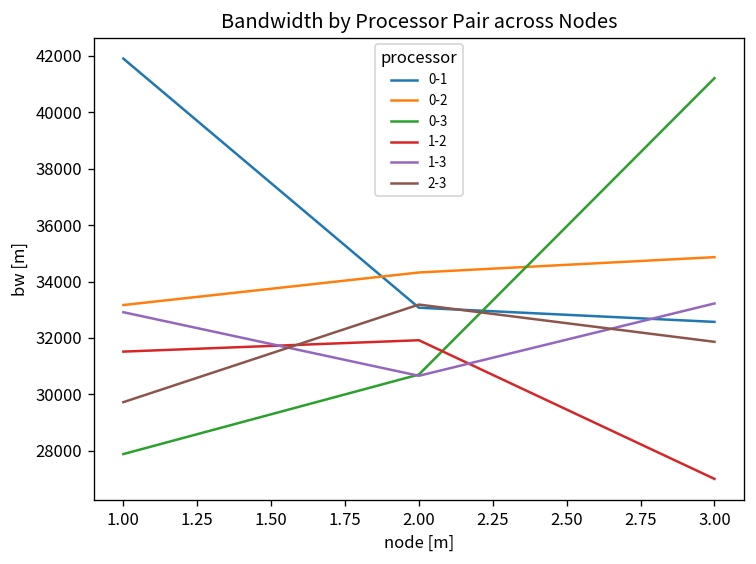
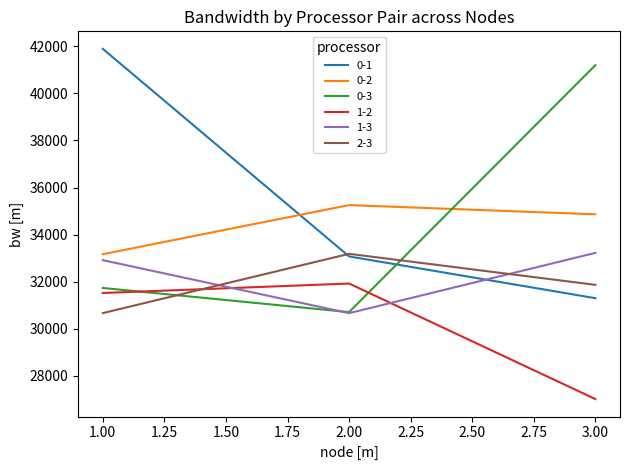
0-3, 1.00: 27900 -> 31700
2-3, 1.00: 29700 -> 30700
0-2, 2.00: 34300 -> 35300
0-1, 3.00: 32600 -> 31300
